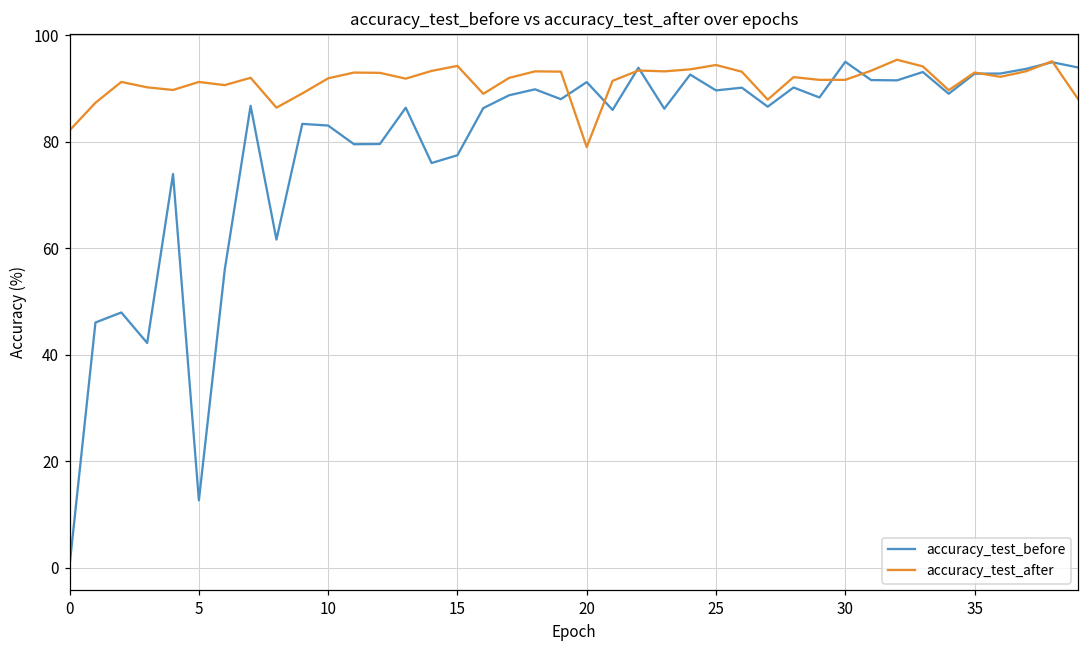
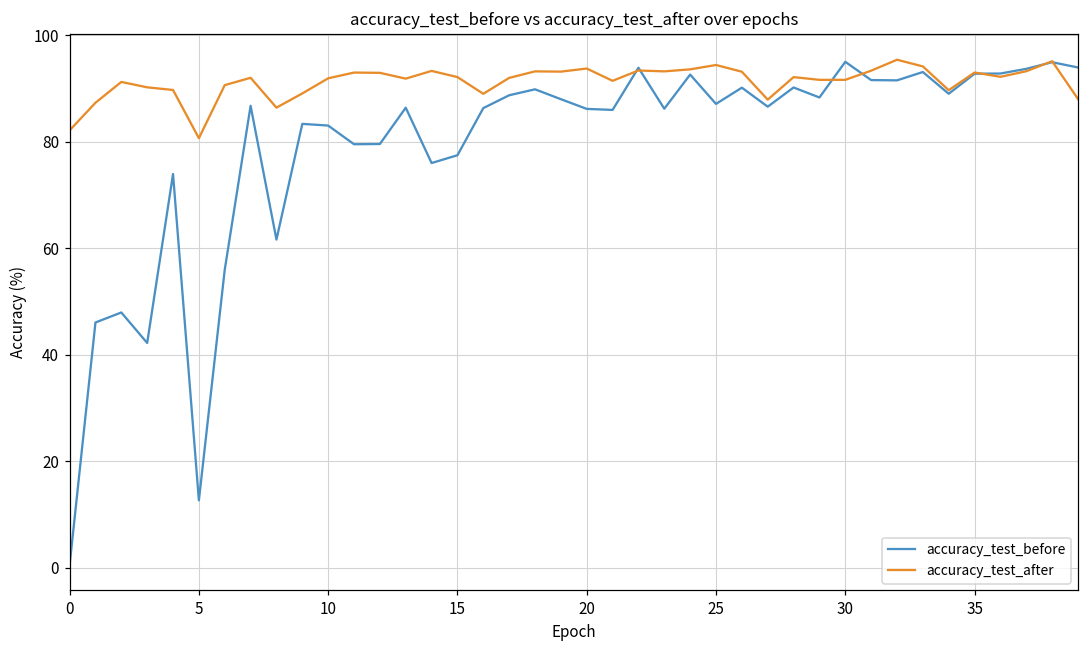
accuracy_test_after, 5: 91 -> 81
accuracy_test_after, 15: 94 -> 92
accuracy_test_before, 20: 91 -> 86
accuracy_test_after, 20: 79 -> 94
accuracy_test_before, 25: 90 -> 87
